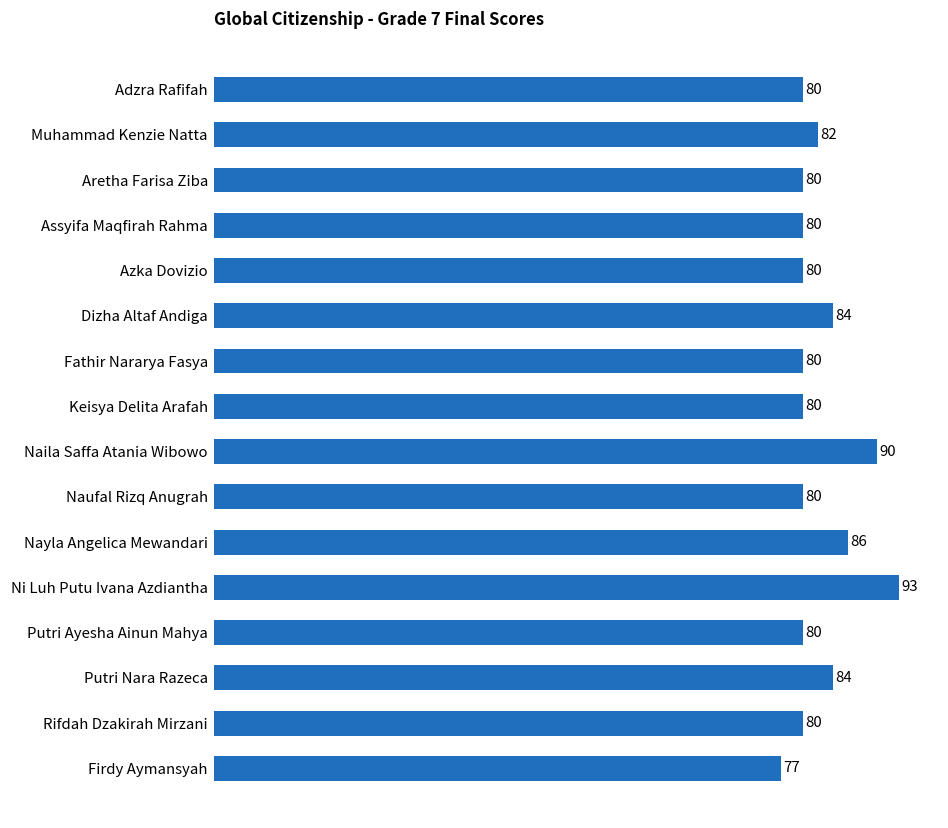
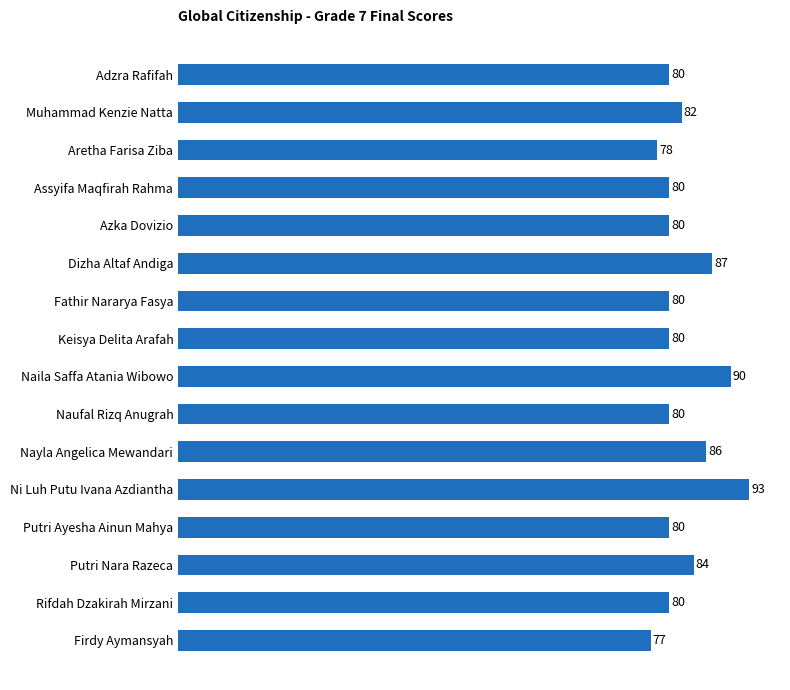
Aretha Farisa Ziba: 80 -> 78
Dizha Altaf Andiga: 84 -> 87
